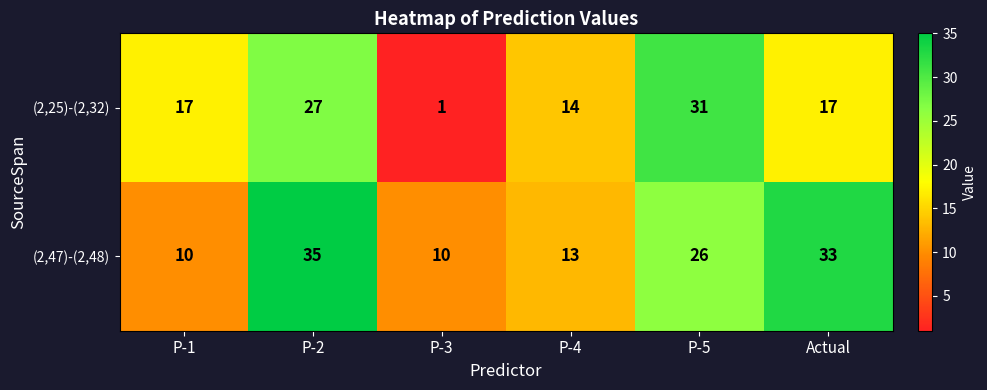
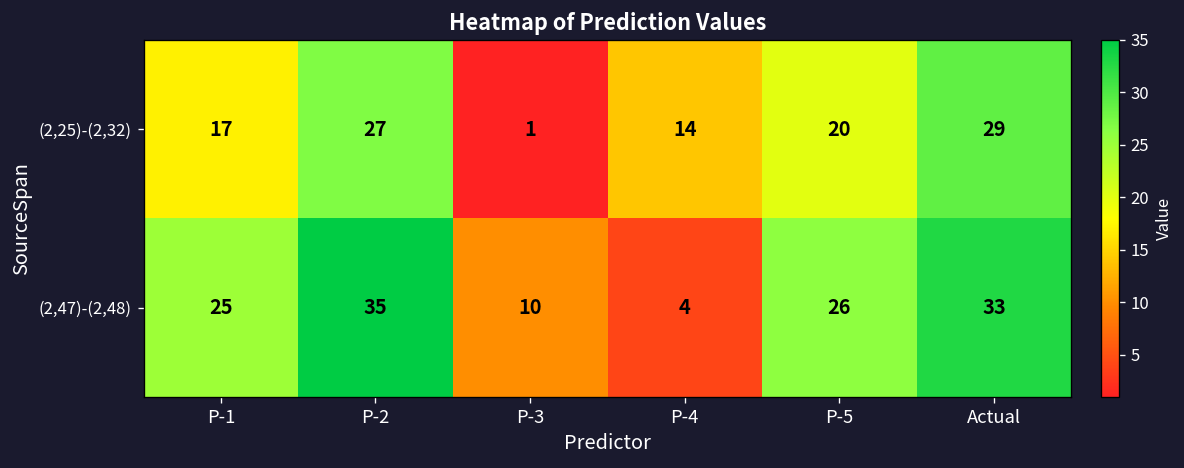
(2,25)-(2,32), P-5: 31 -> 20
(2,25)-(2,32), Actual: 17 -> 29
(2,47)-(2,48), P-1: 10 -> 25
(2,47)-(2,48), P-4: 13 -> 4
